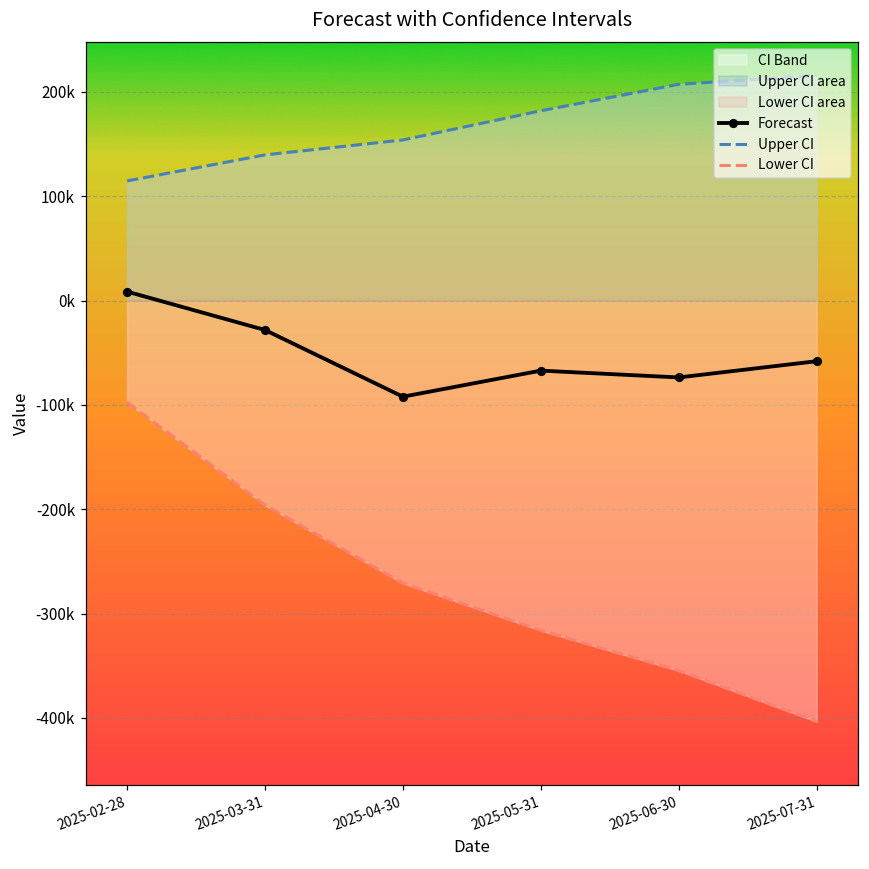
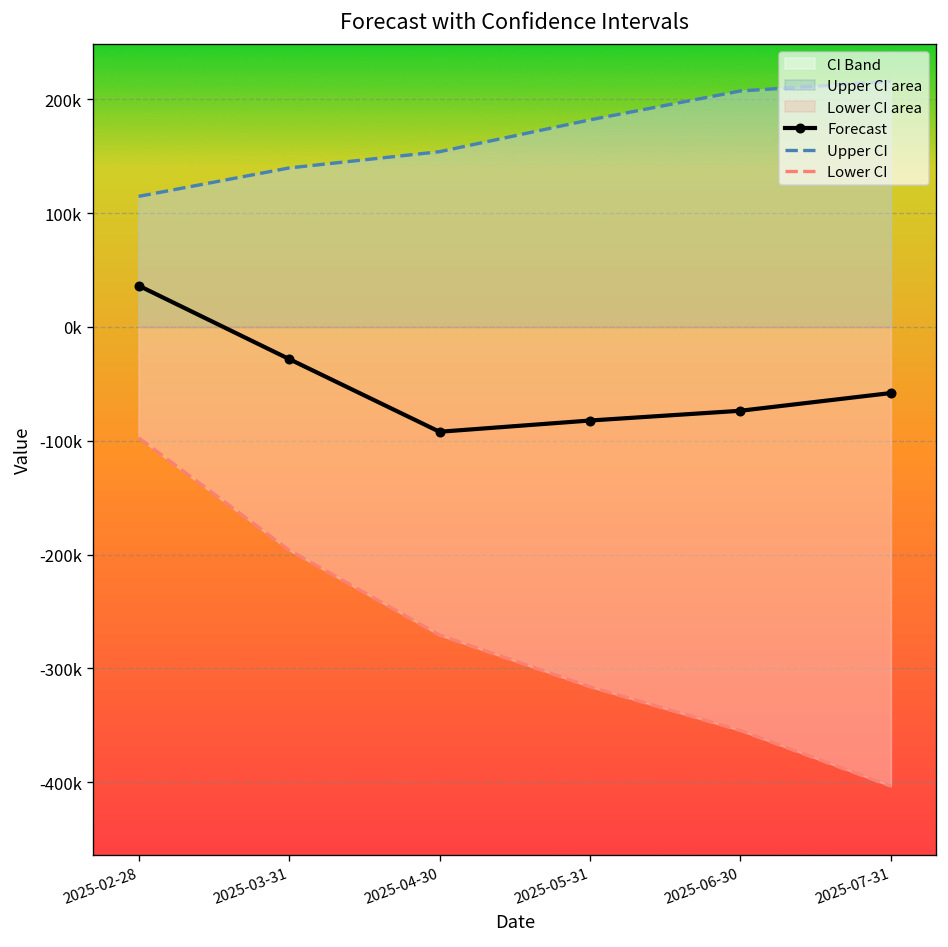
Forecast, 2025-02-28: 10000 -> 40000
Forecast, 2025-05-31: -70000 -> -80000
